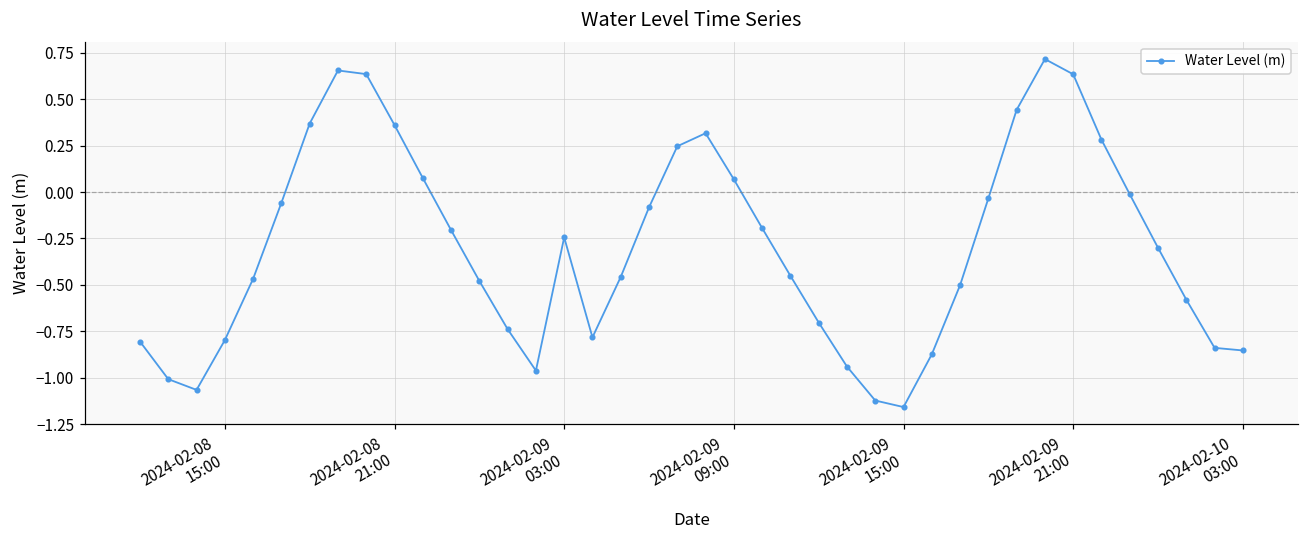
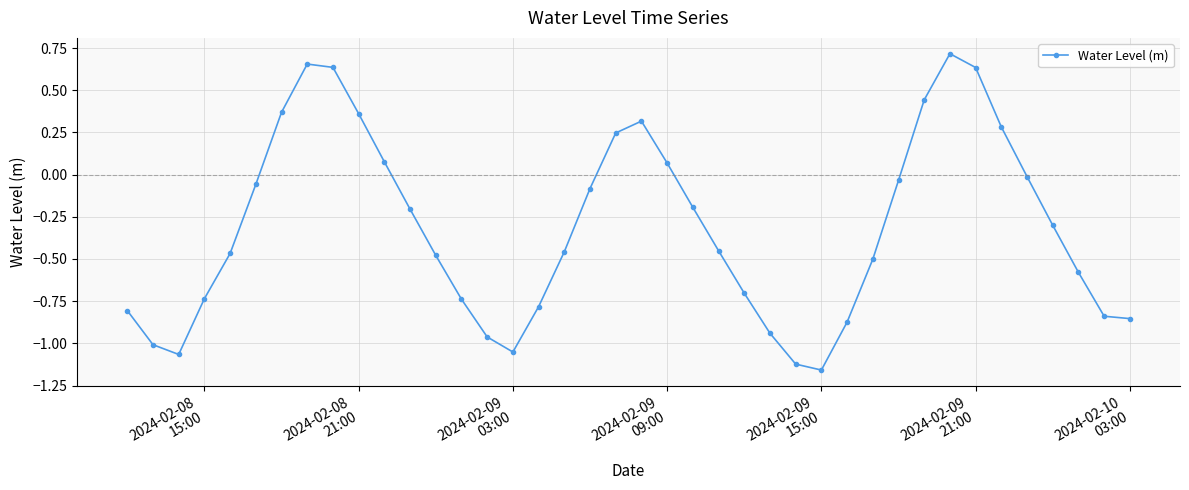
2024-02-08 15:00: -0.80 -> -0.74
2024-02-09 03:00: -0.24 -> -1.05
